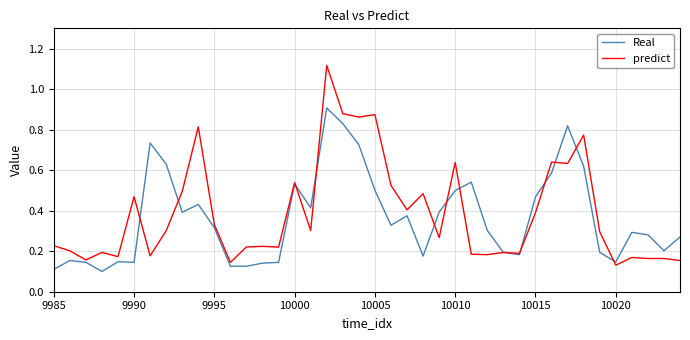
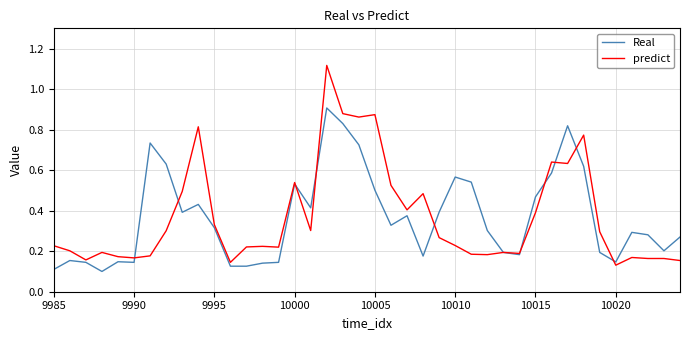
predict, 9990: 0.47 -> 0.17
Real, 10010: 0.50 -> 0.57
predict, 10010: 0.64 -> 0.23
